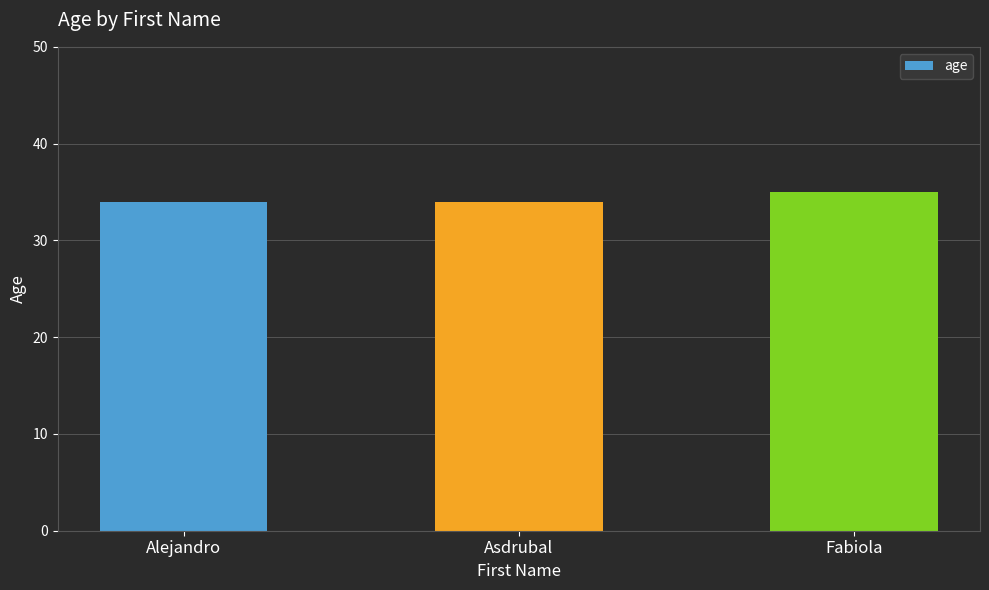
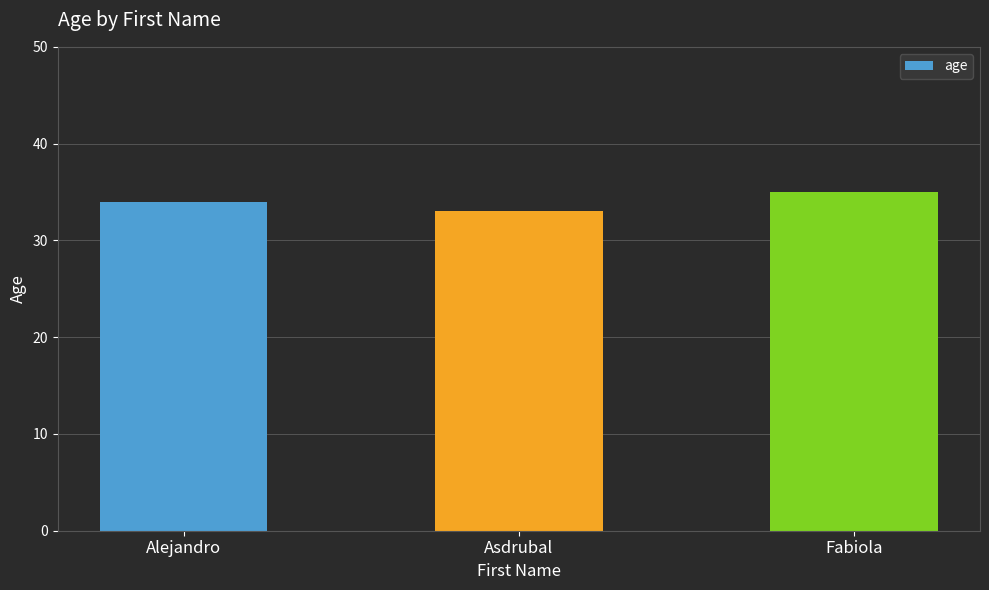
Asdrubal: 34 -> 33
